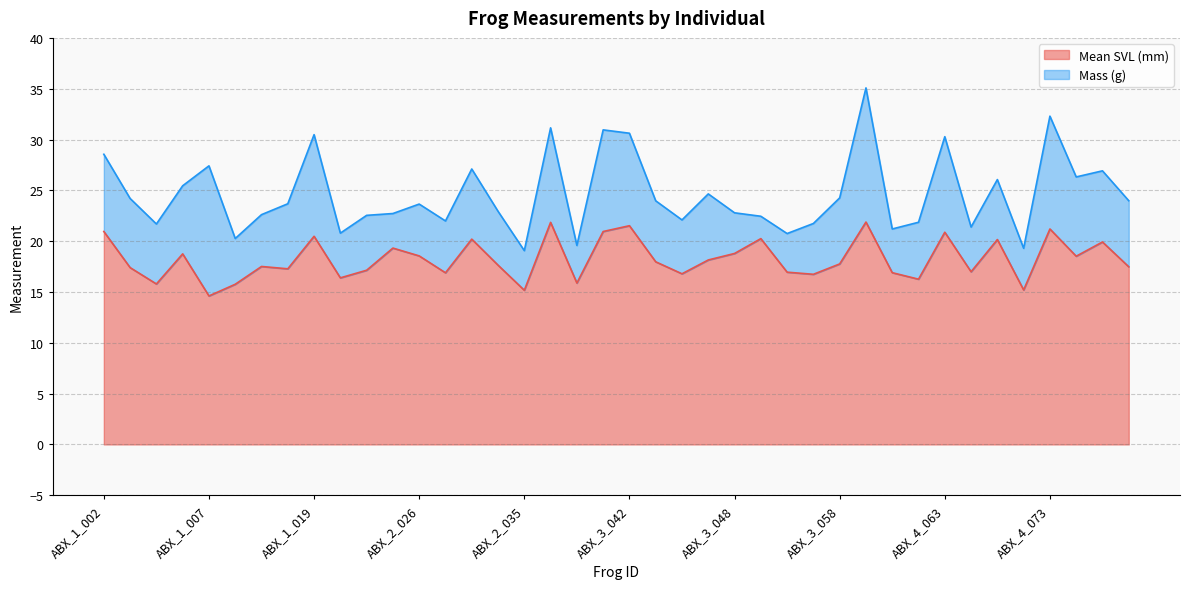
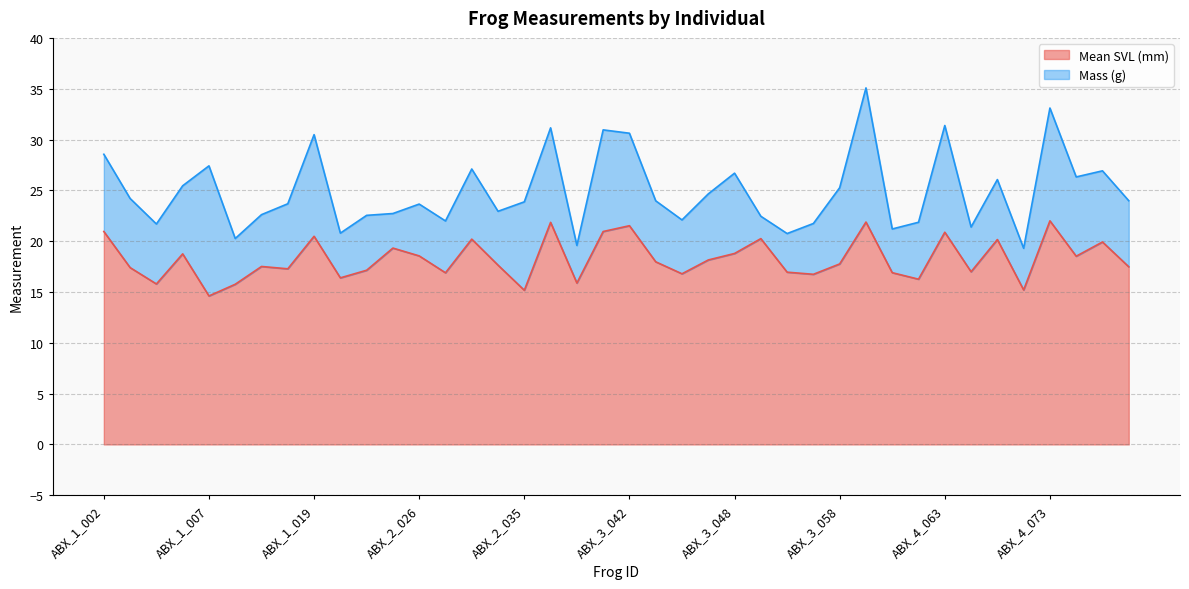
Mass (g), ABX_2_035: 3.9 -> 8.7
Mass (g), ABX_3_048: 4.0 -> 7.9
Mass (g), ABX_3_058: 6.5 -> 7.5
Mass (g), ABX_4_063: 9.4 -> 10.5
Mean SVL (mm), ABX_4_073: 21.2 -> 22.0
